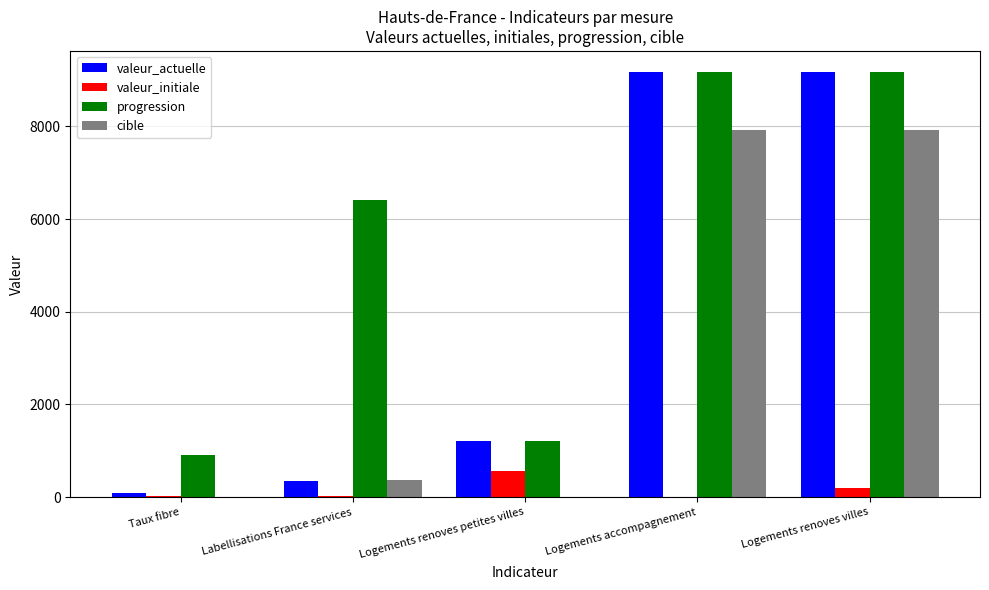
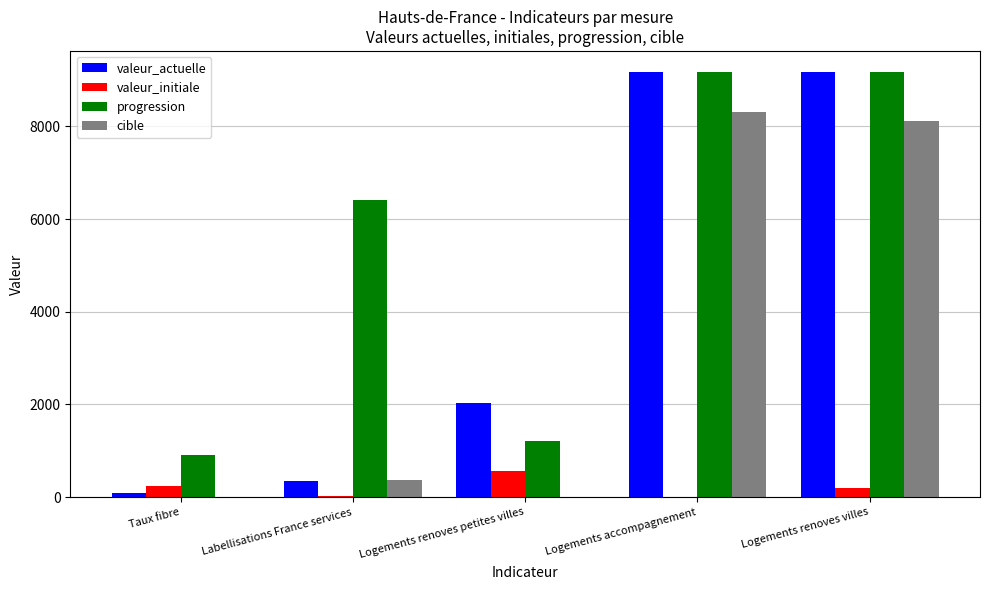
valeur_initiale, Taux fibre: 0 -> 300
valeur_actuelle, Logements renoves petites villes: 1200 -> 2000
cible, Logements accompagnement: 7900 -> 8300
cible, Logements renoves villes: 7900 -> 8100
